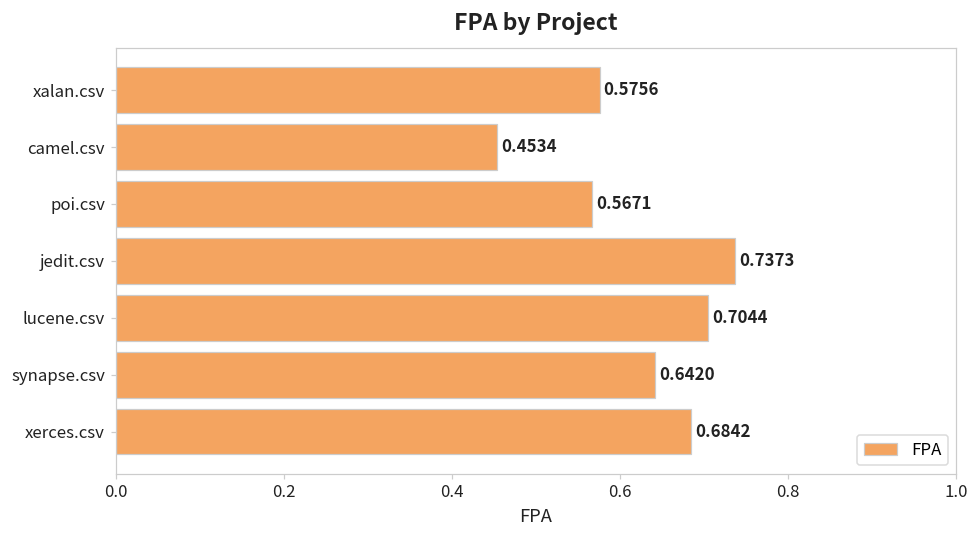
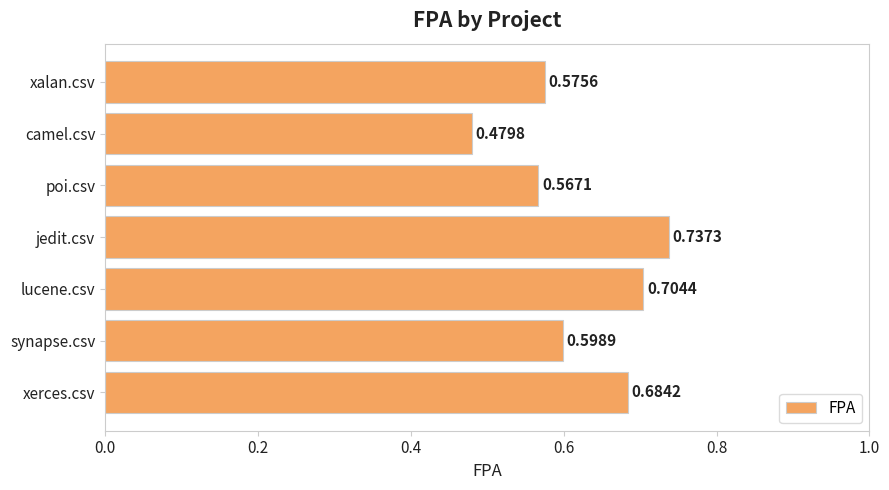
camel.csv: 0.4534 -> 0.4798
synapse.csv: 0.6420 -> 0.5989
